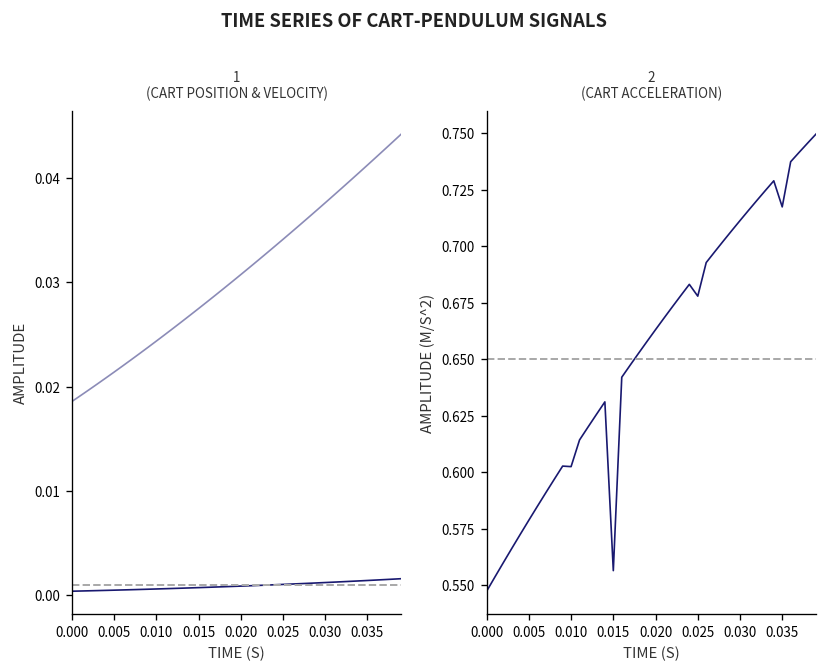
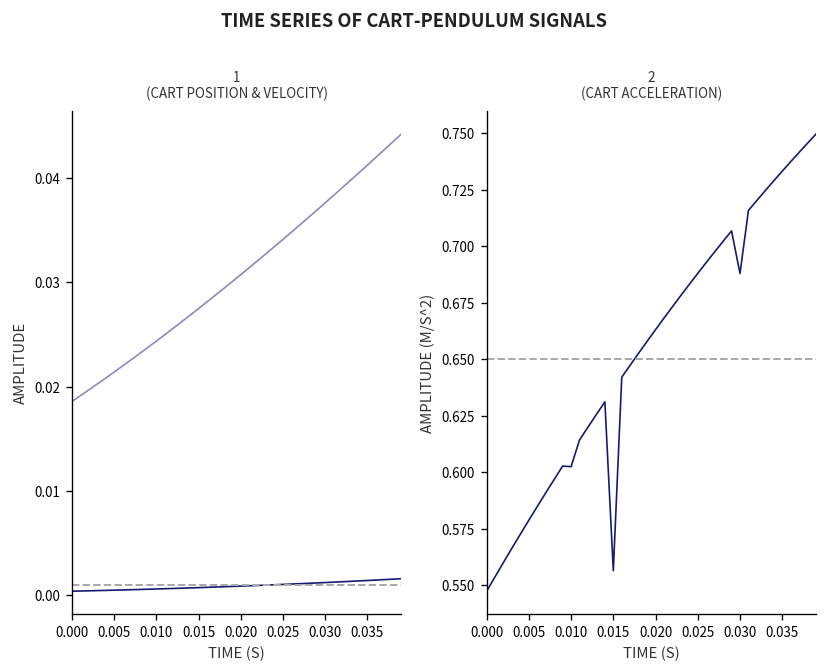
2 (CART ACCELERATION), 0.025: 0.678 -> 0.688
2 (CART ACCELERATION), 0.030: 0.711 -> 0.688
2 (CART ACCELERATION), 0.035: 0.717 -> 0.733
